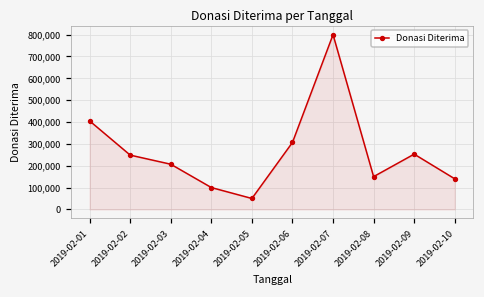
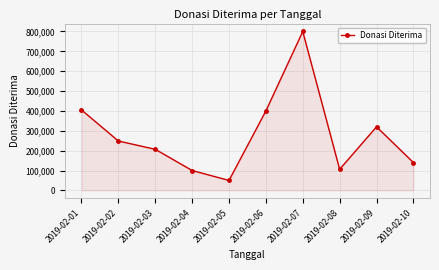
2019-02-06: 310,000 -> 400,000
2019-02-08: 150,000 -> 110,000
2019-02-09: 250,000 -> 320,000
